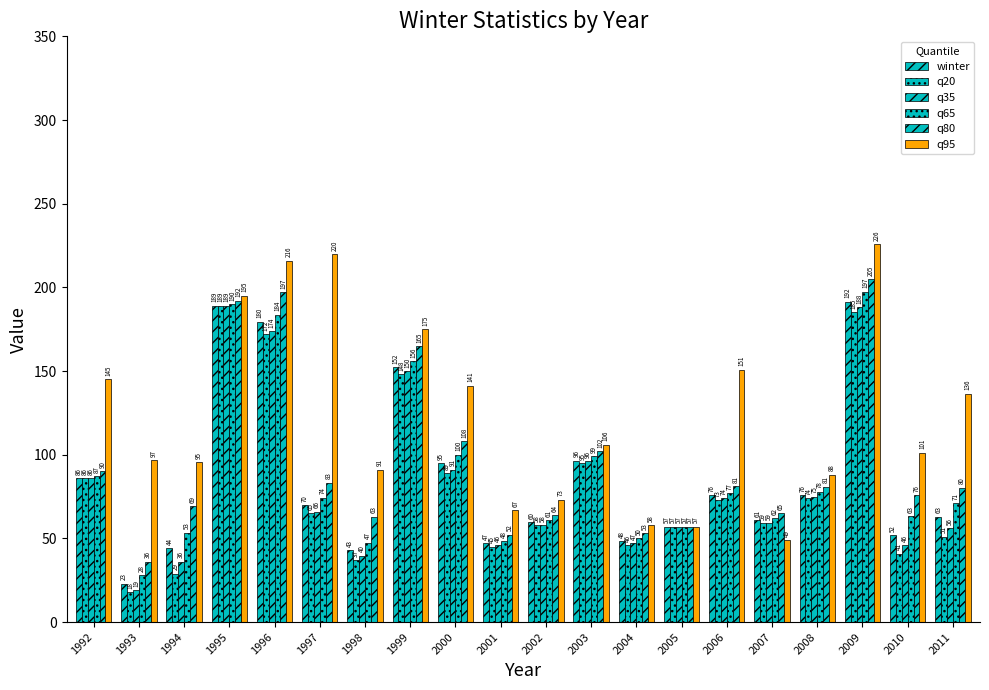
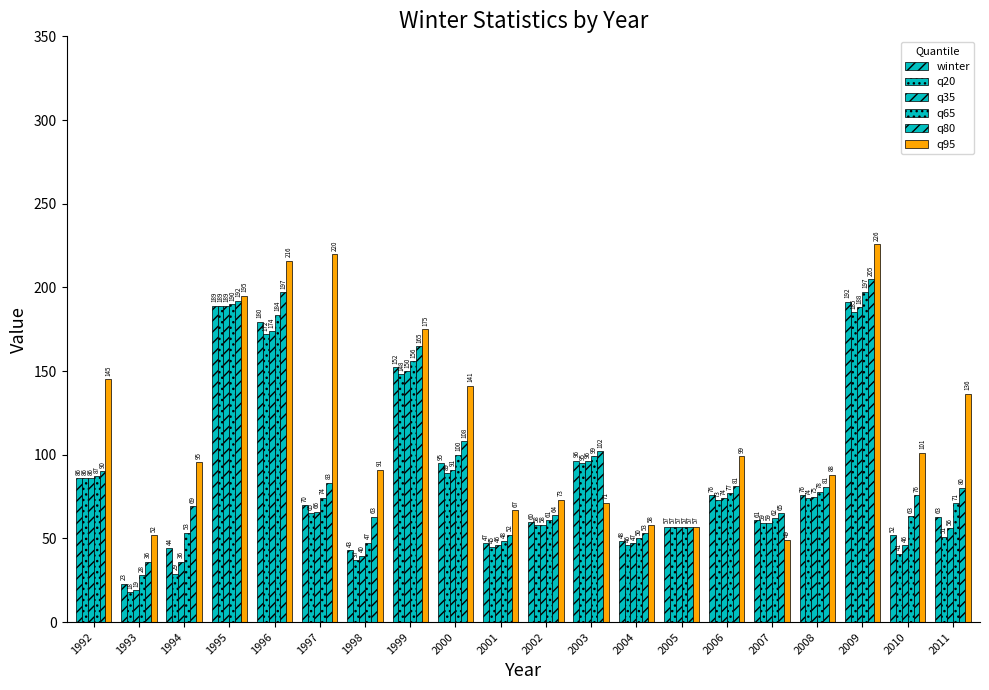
q95, 1993: 97 -> 52
q95, 2003: 106 -> 71
q95, 2006: 151 -> 99
